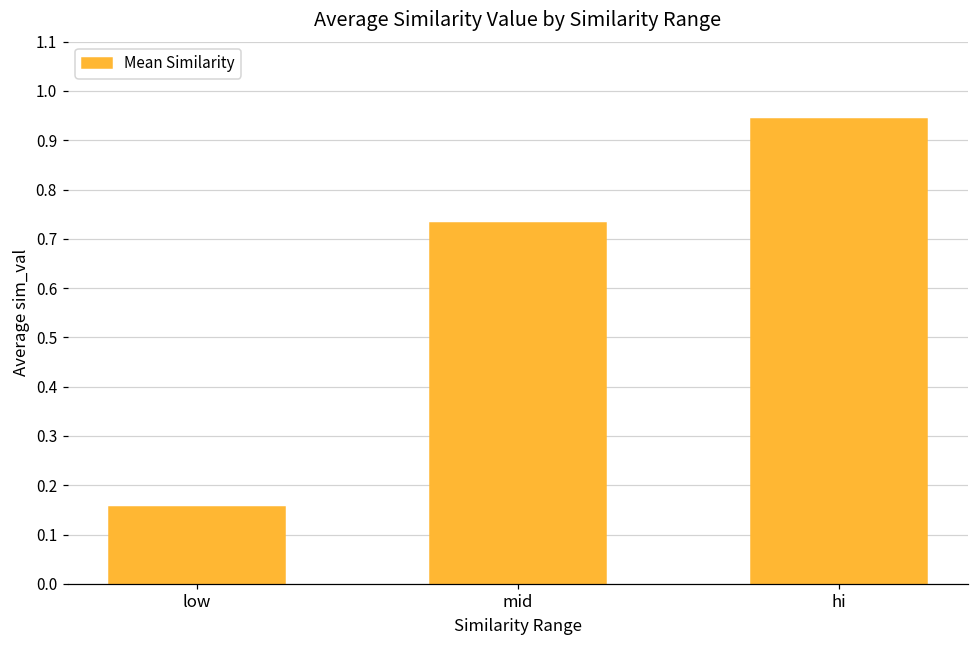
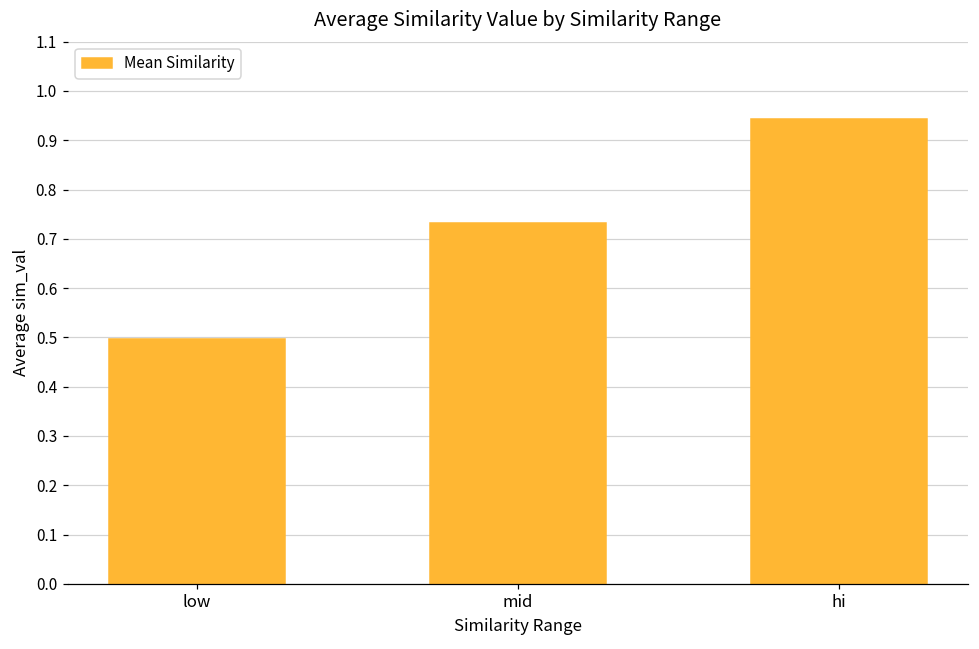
low: 0.16 -> 0.50
